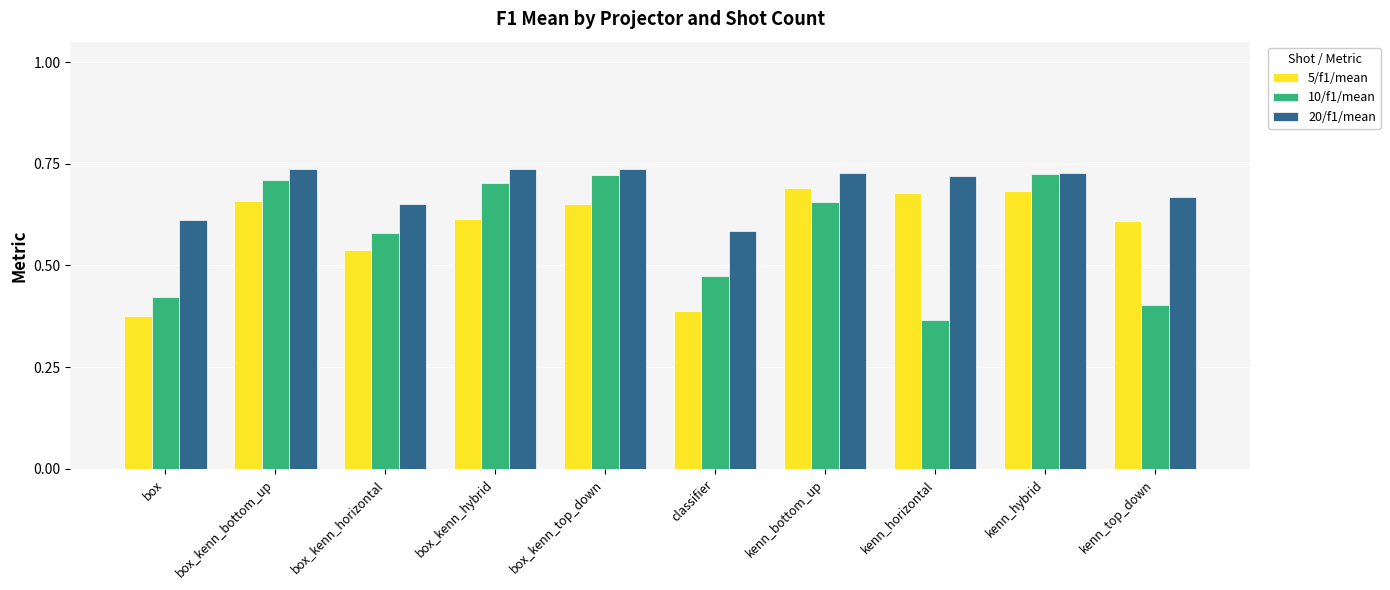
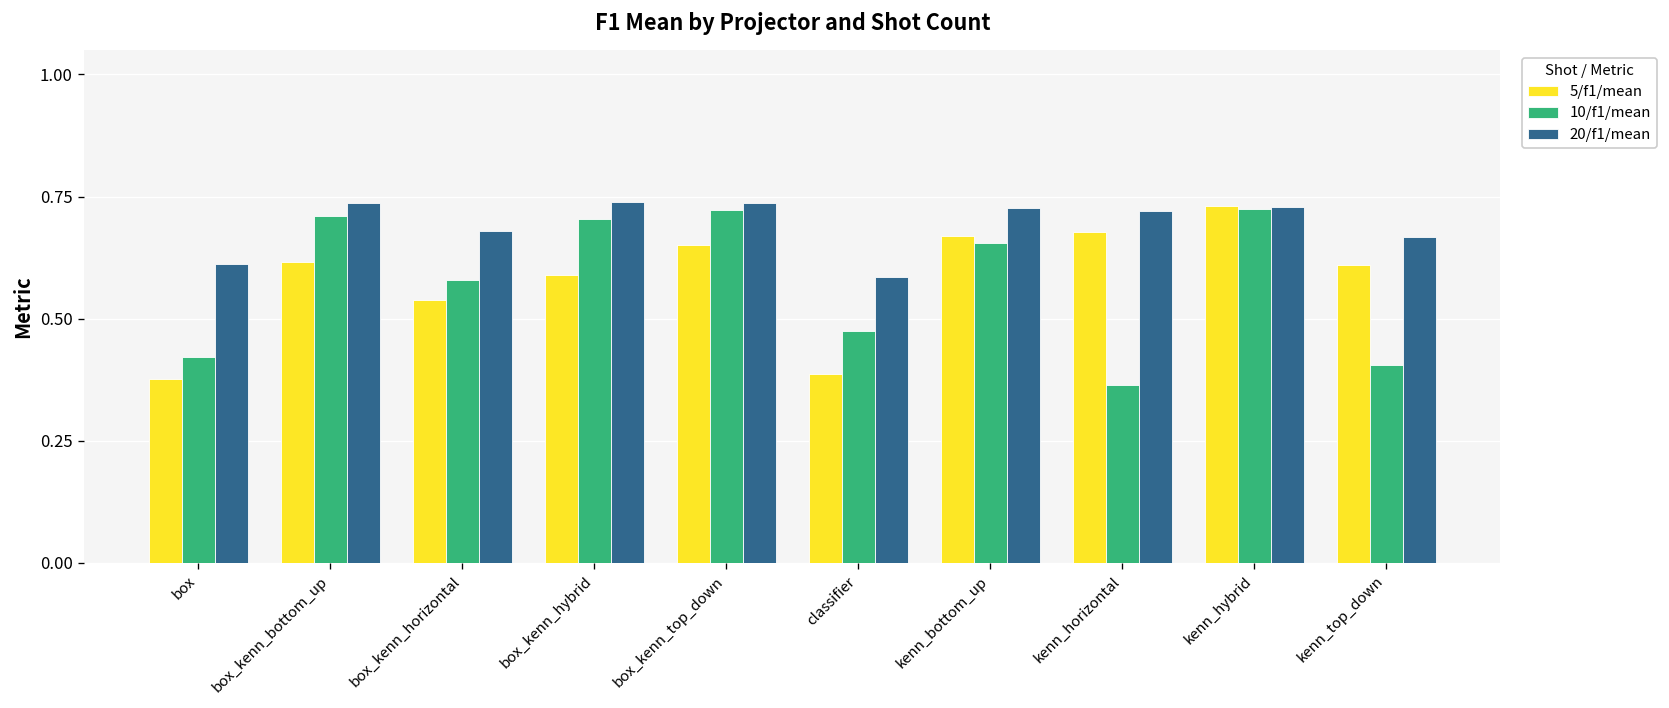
5/f1/mean, box_kenn_bottom_up: 0.66 -> 0.62
20/f1/mean, box_kenn_horizontal: 0.65 -> 0.68
5/f1/mean, box_kenn_hybrid: 0.61 -> 0.59
5/f1/mean, kenn_bottom_up: 0.69 -> 0.67
5/f1/mean, kenn_hybrid: 0.68 -> 0.73
